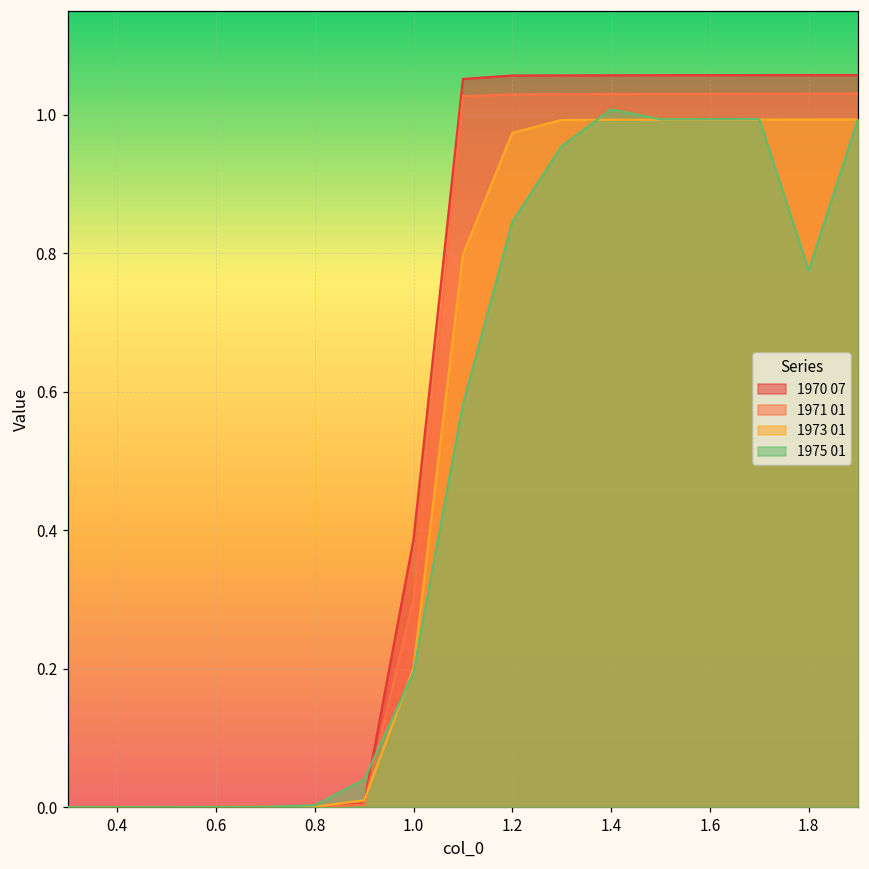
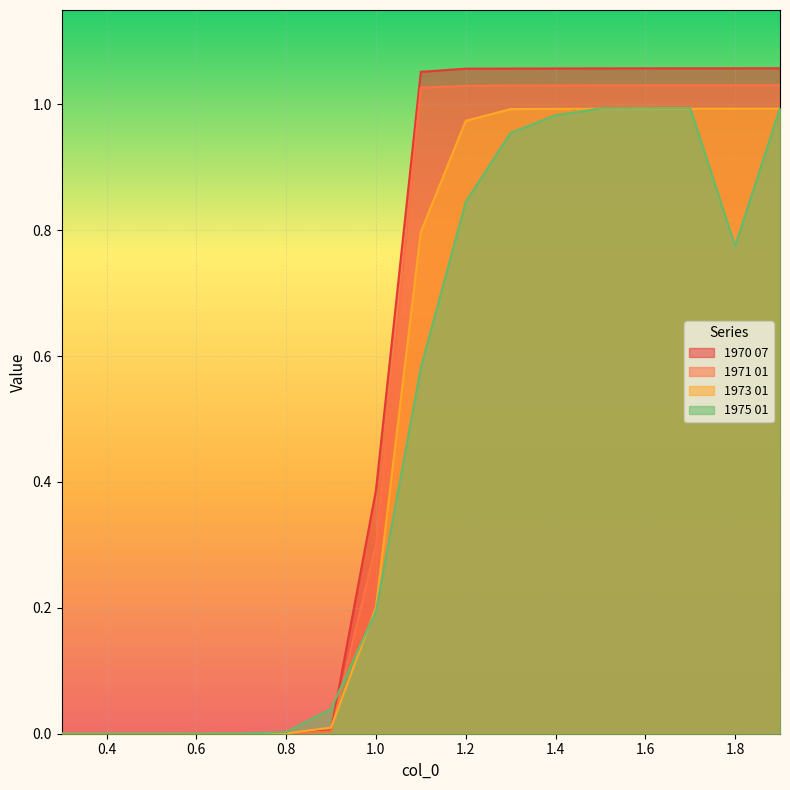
1975 01, 1.4: 1.01 -> 0.98
